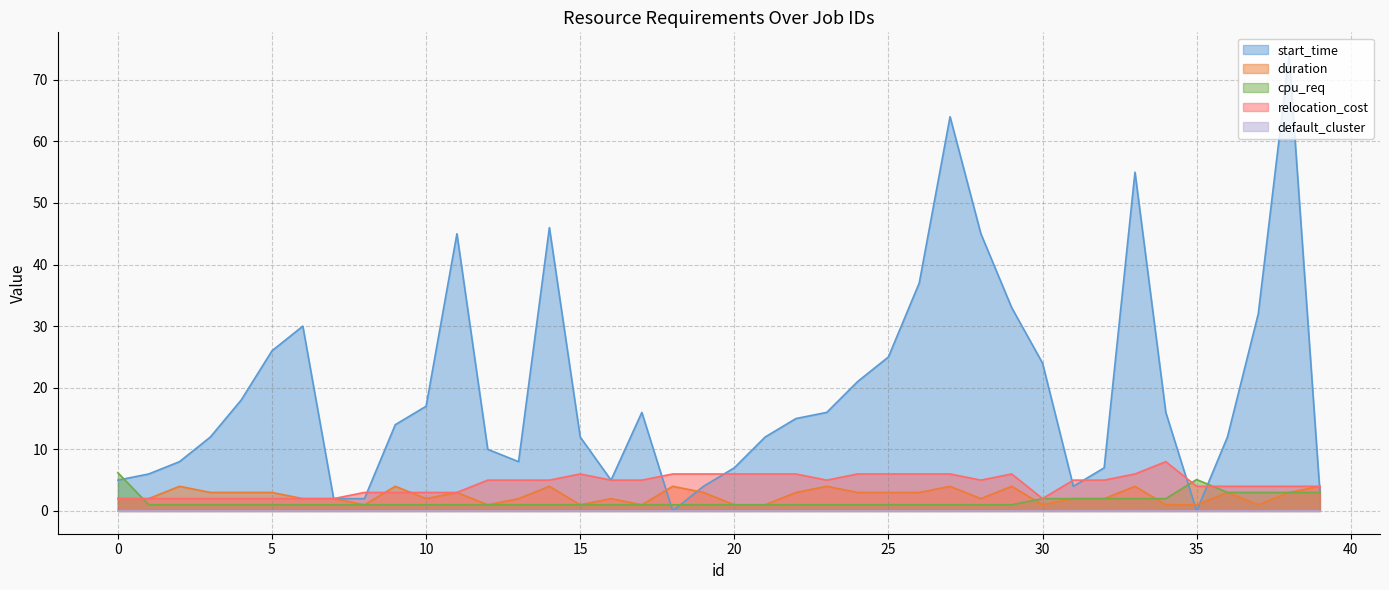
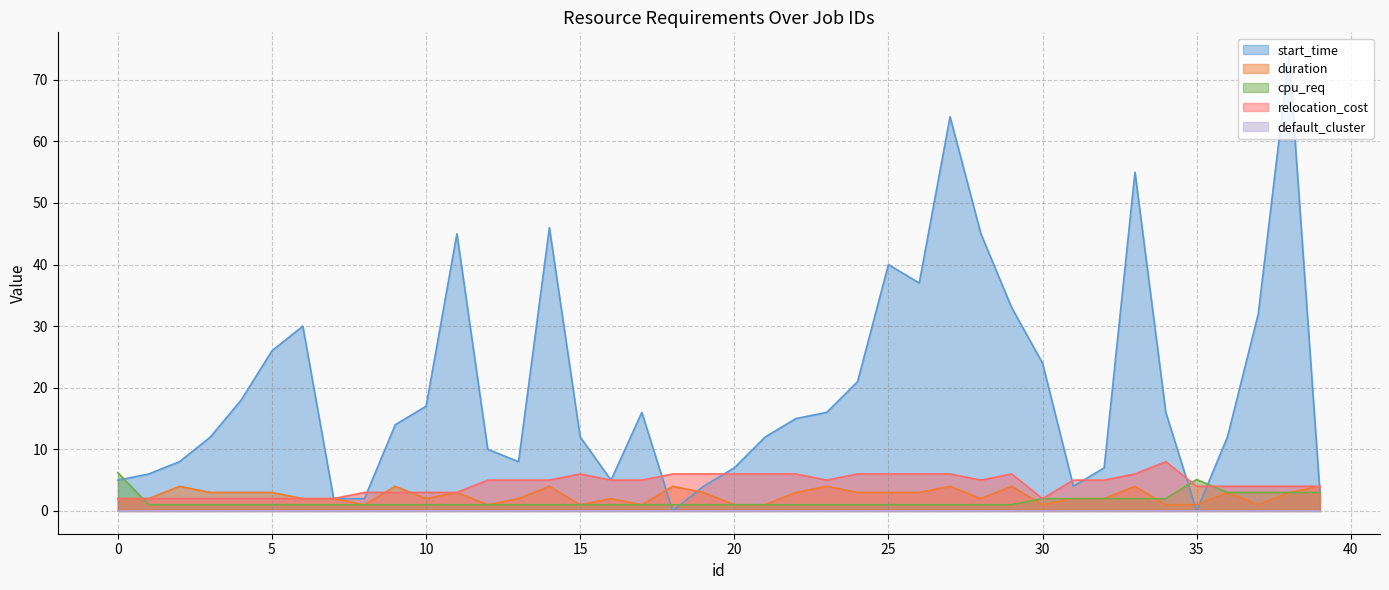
start_time, 25: 25 -> 40
